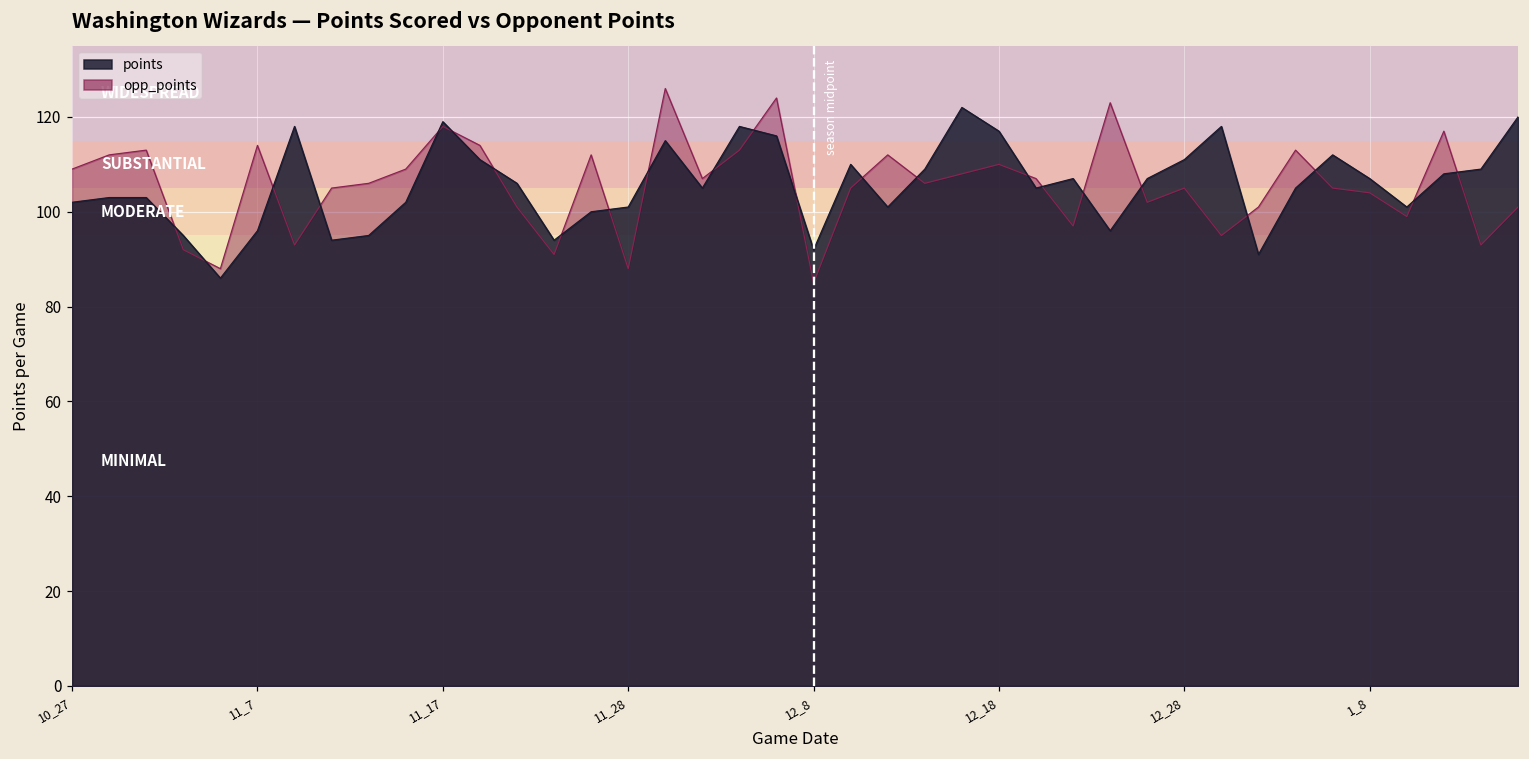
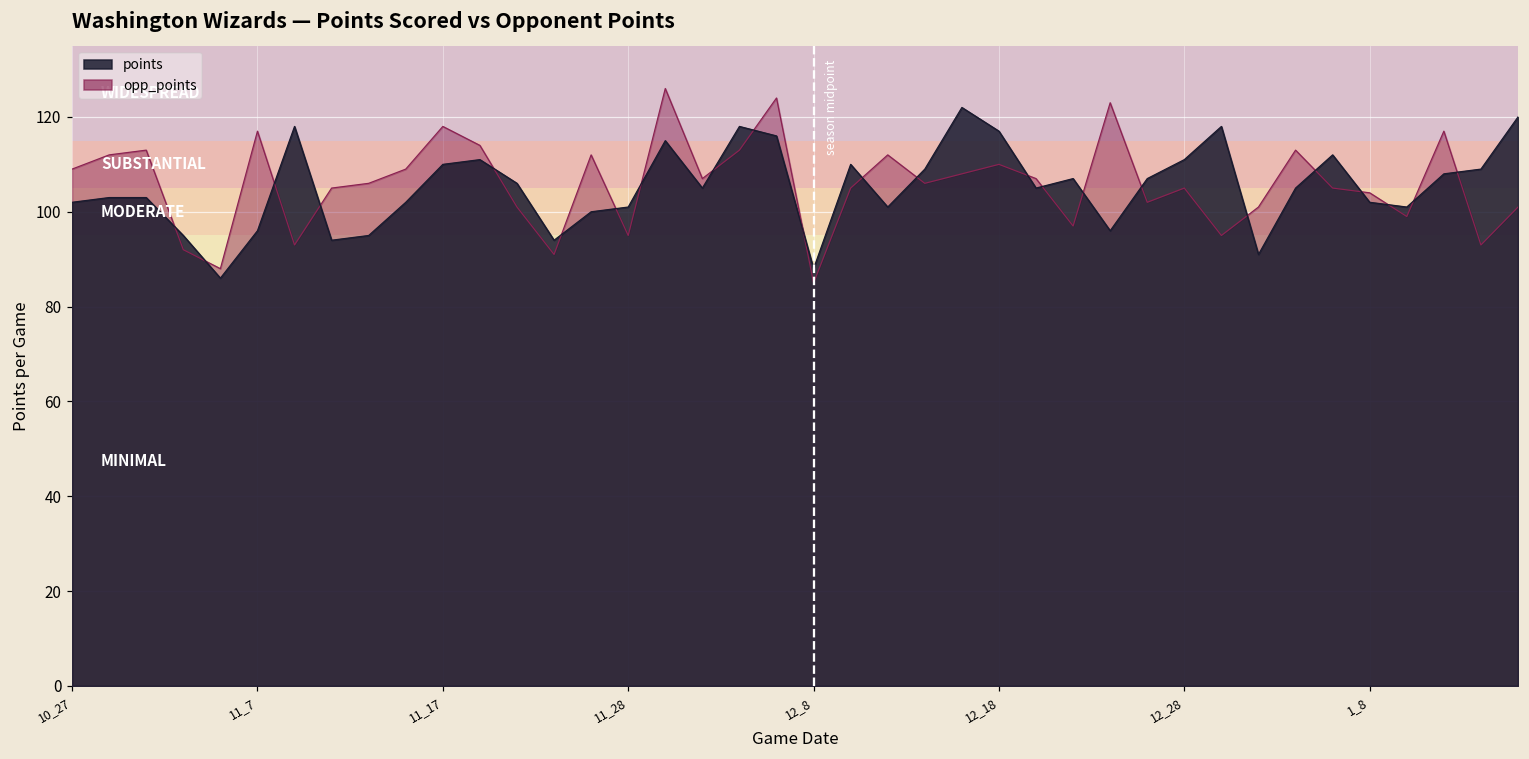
opp_points, 11_7: 114 -> 117
points, 11_17: 119 -> 110
opp_points, 11_28: 88 -> 95
points, 12_8: 92 -> 88
points, 1_8: 107 -> 102
